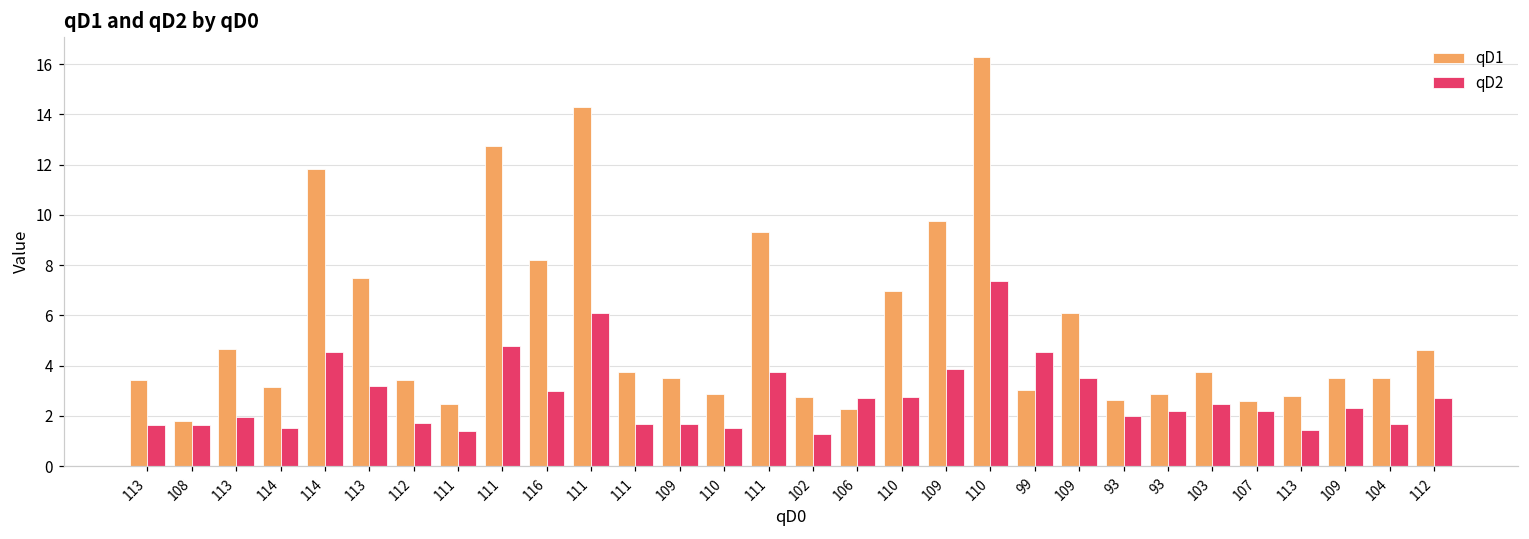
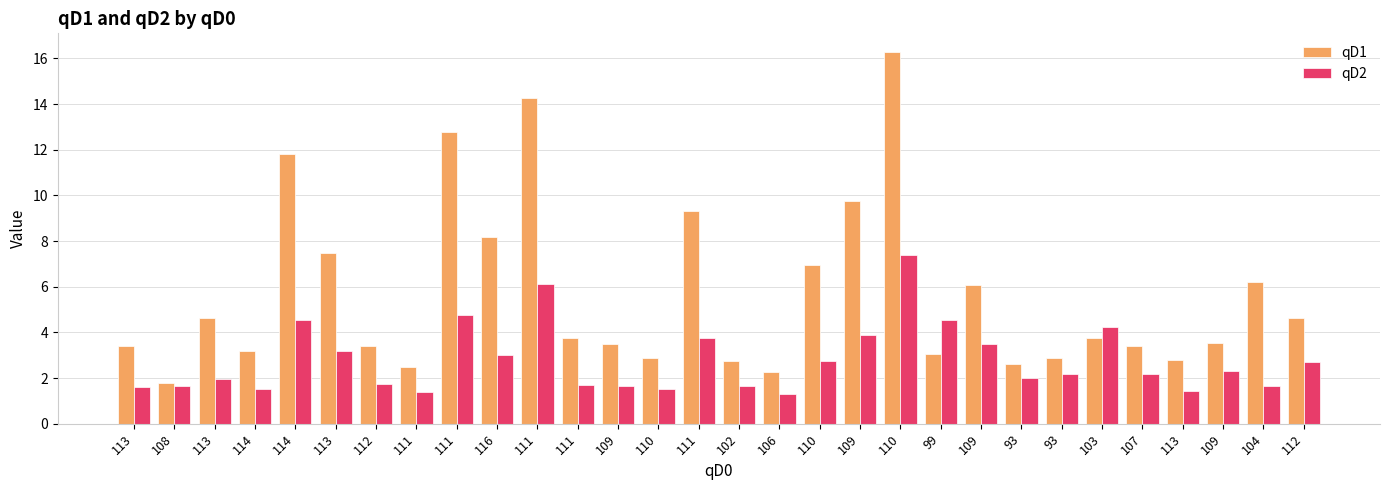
qD2, 102: 1.3 -> 1.6
qD2, 106: 2.7 -> 1.3
qD2, 103: 2.5 -> 4.2
qD1, 107: 2.6 -> 3.4
qD1, 104: 3.5 -> 6.2
